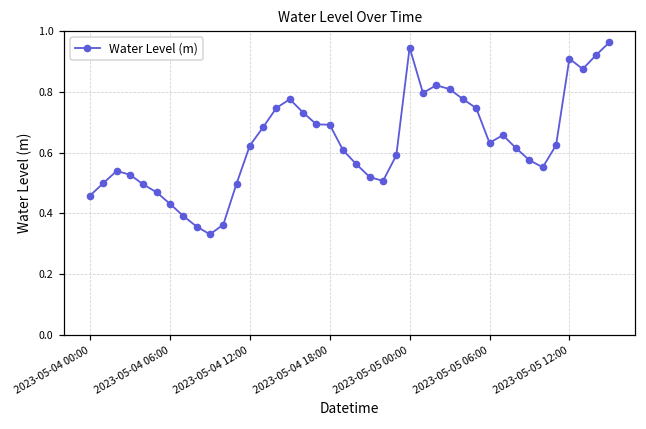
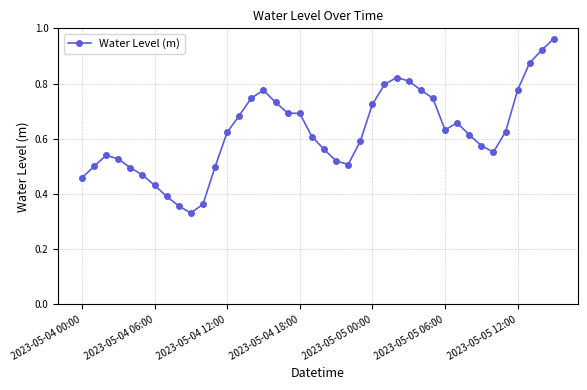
2023-05-05 00:00: 0.95 -> 0.72
2023-05-05 12:00: 0.91 -> 0.78
